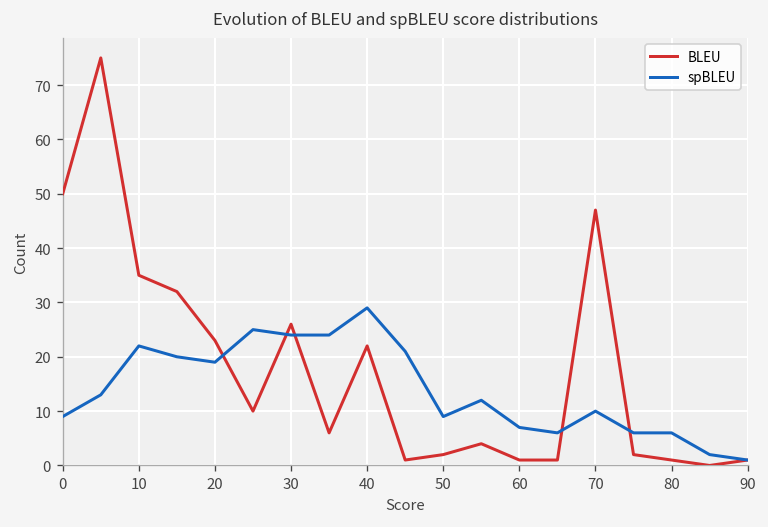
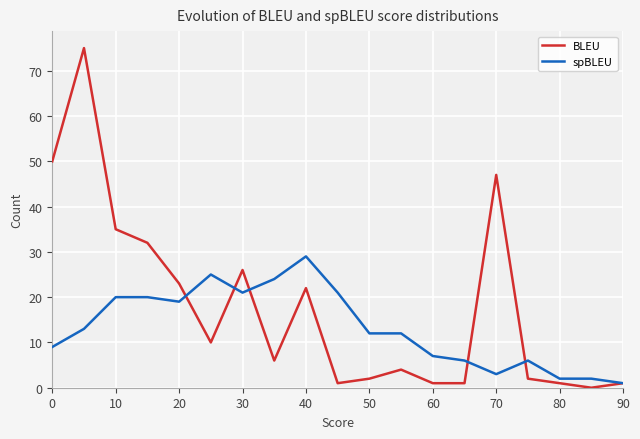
spBLEU, 10: 22 -> 20
spBLEU, 30: 24 -> 21
spBLEU, 50: 9 -> 12
spBLEU, 70: 10 -> 3
spBLEU, 80: 6 -> 2
